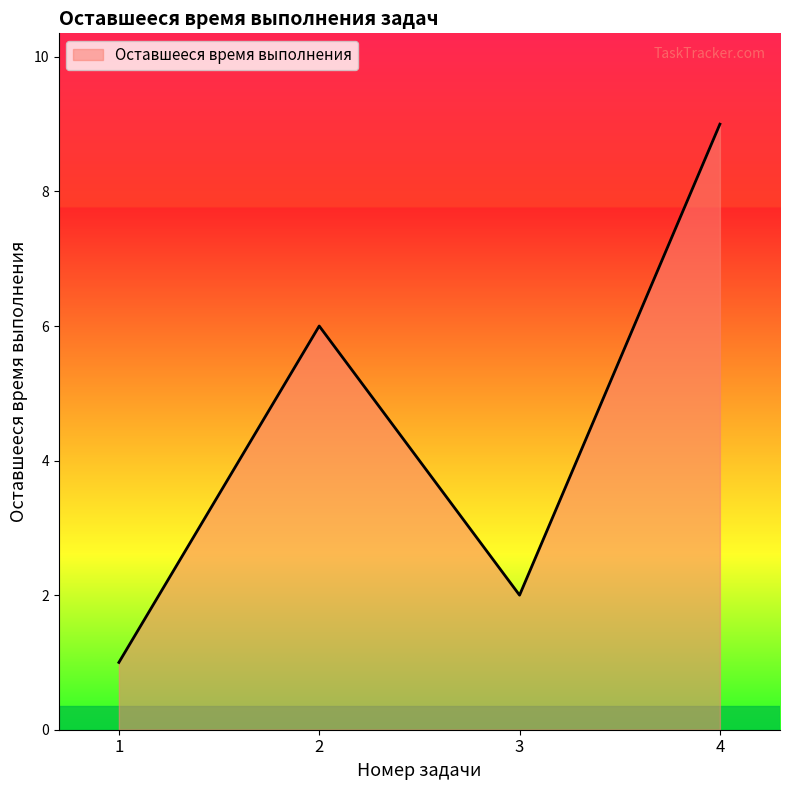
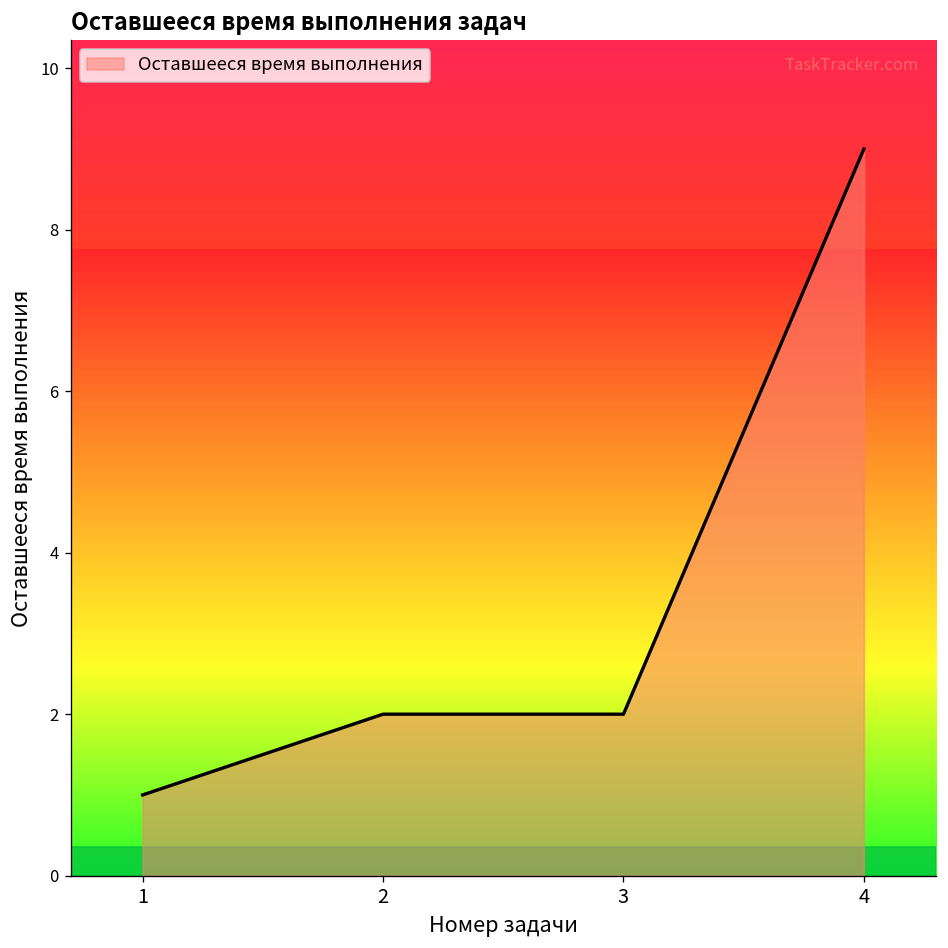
2: 6 -> 2
